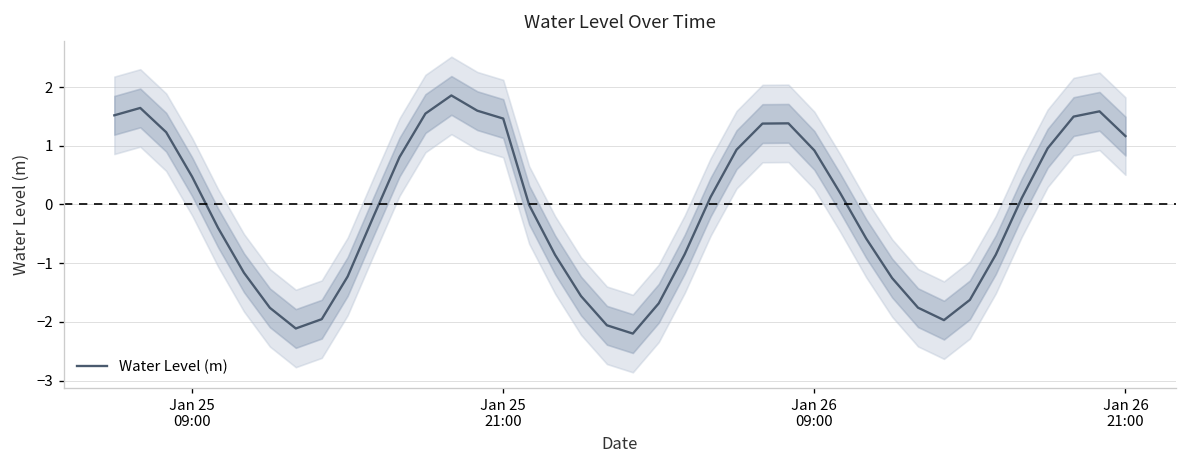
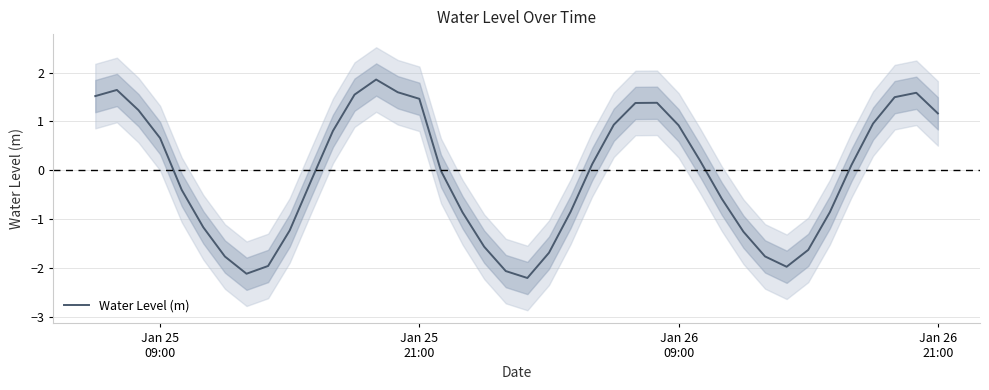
Water Level (m), Jan 25 09:00: 0.5 -> 0.7
